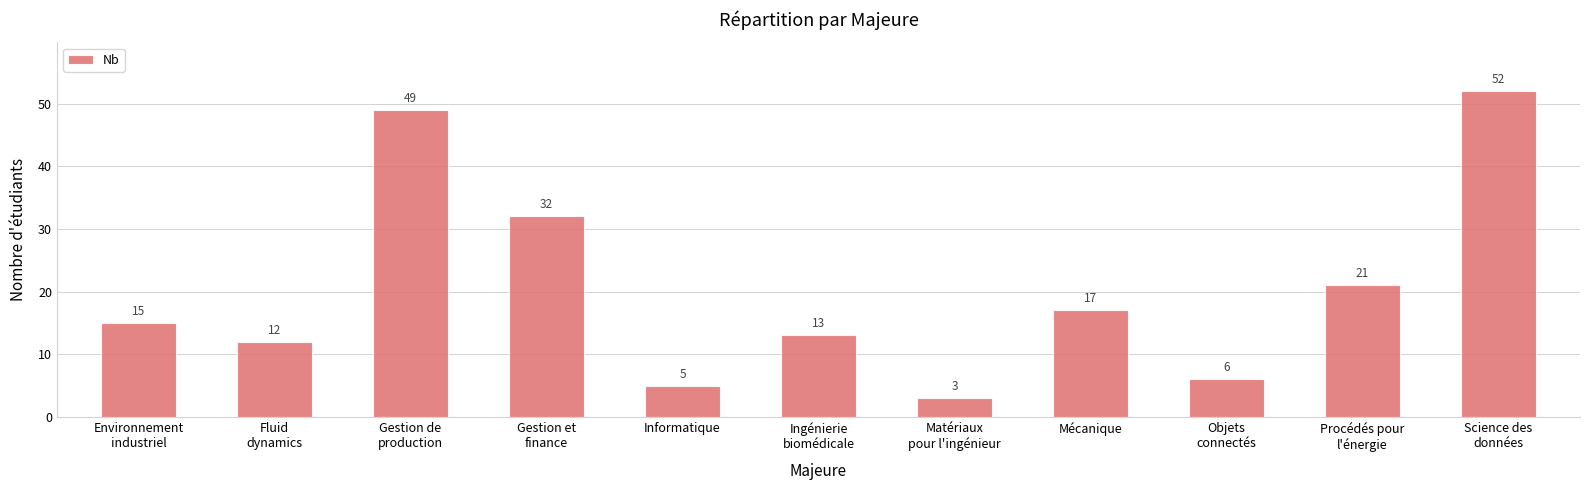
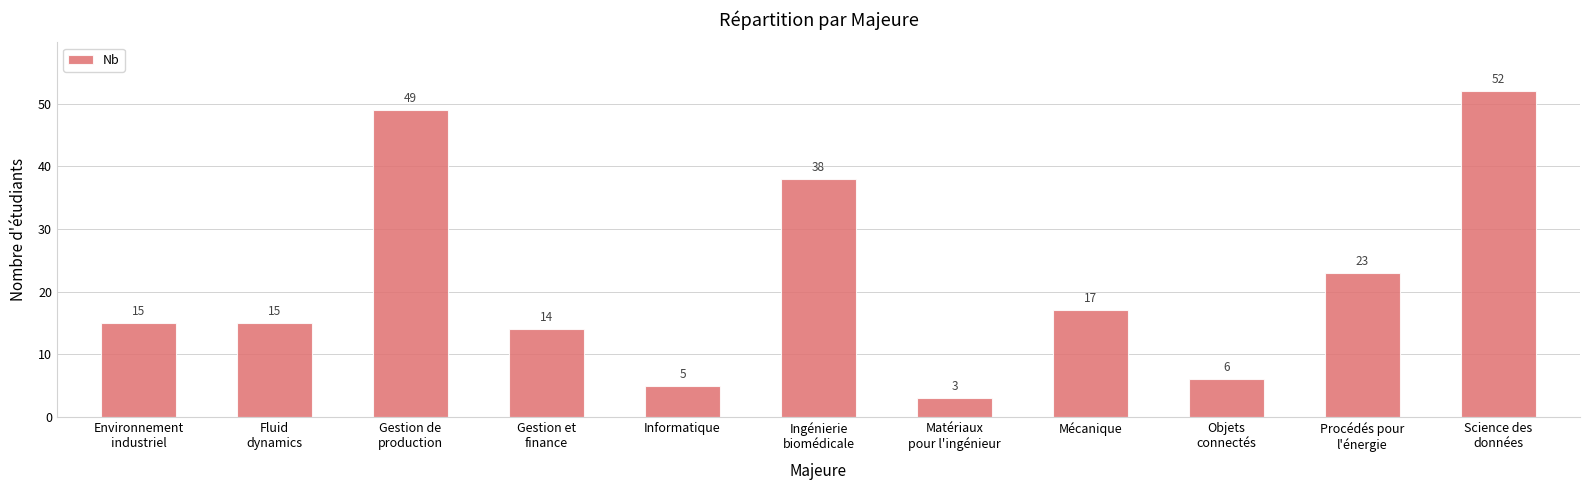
Fluid dynamics: 12 -> 15
Gestion et finance: 32 -> 14
Ingénierie biomédicale: 13 -> 38
Procédés pour l'énergie: 21 -> 23
